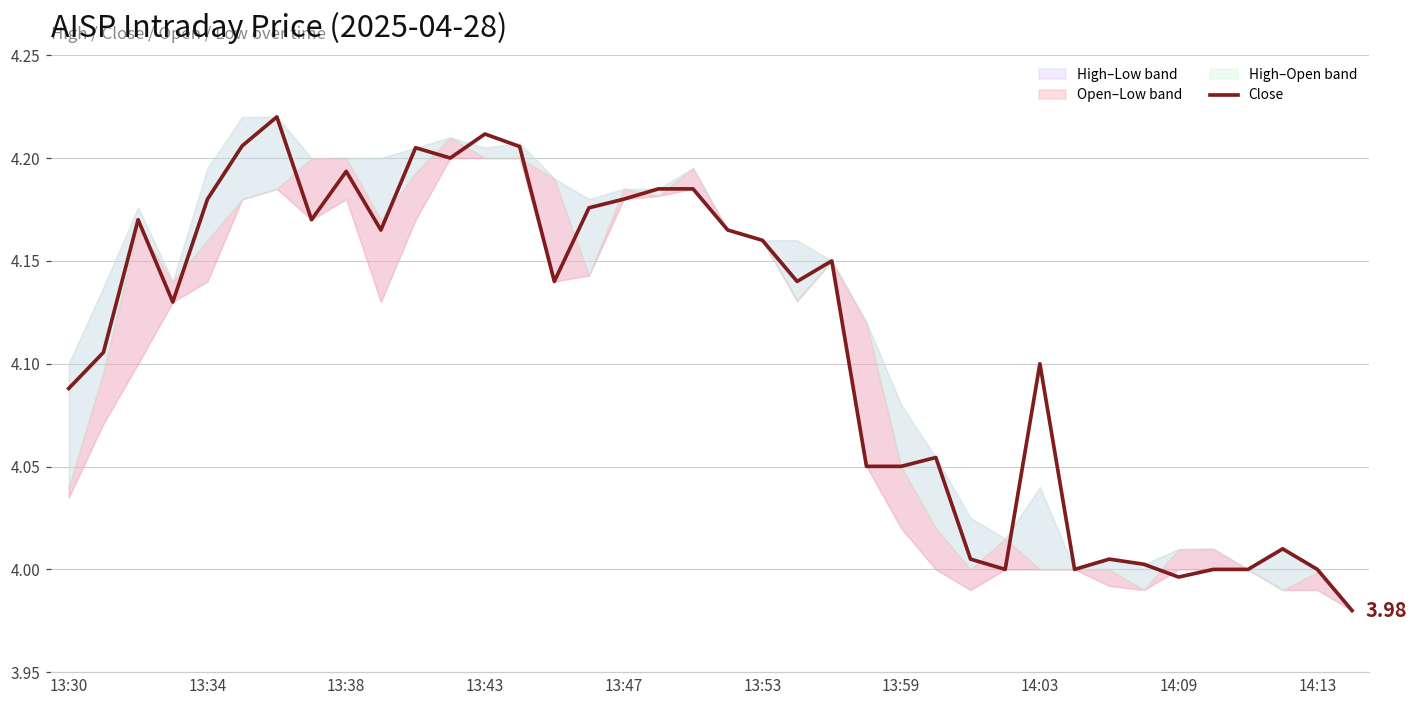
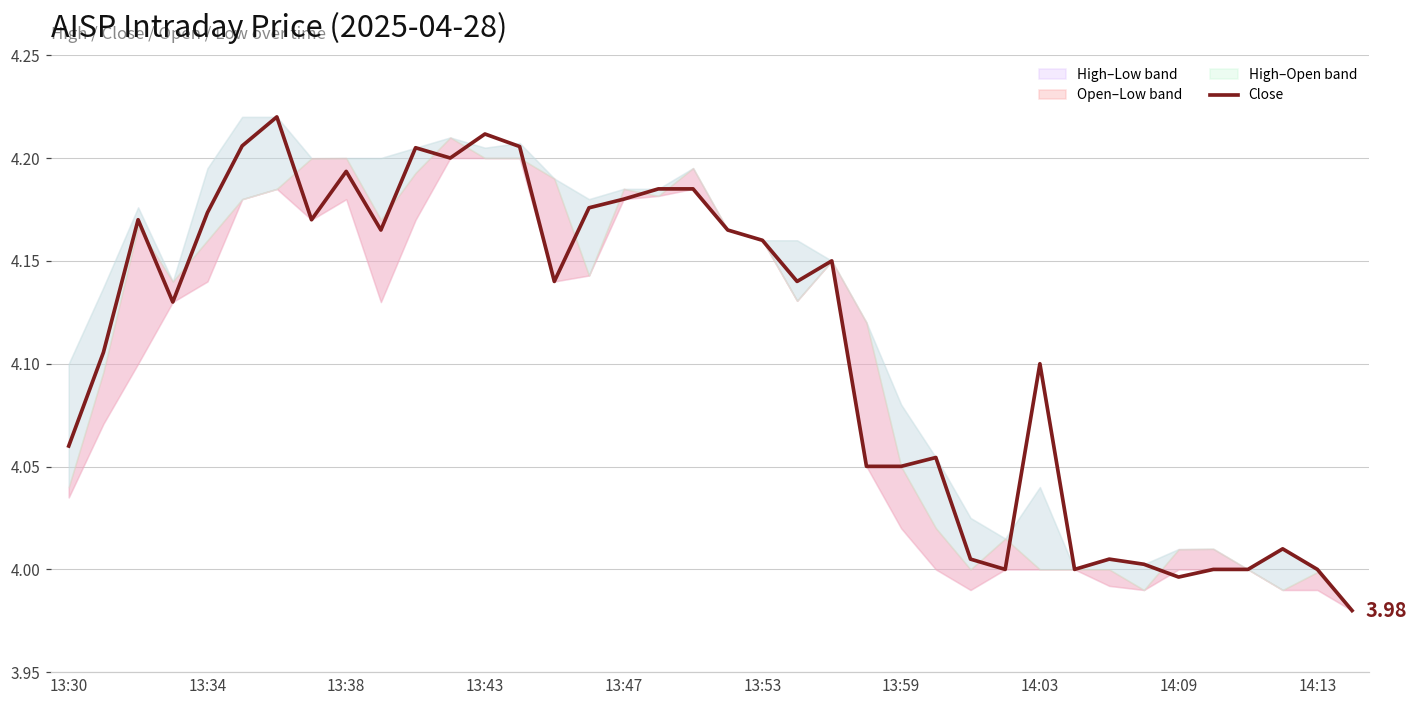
Close, 13:30: 4.088 -> 4.060
Close, 13:34: 4.180 -> 4.173
